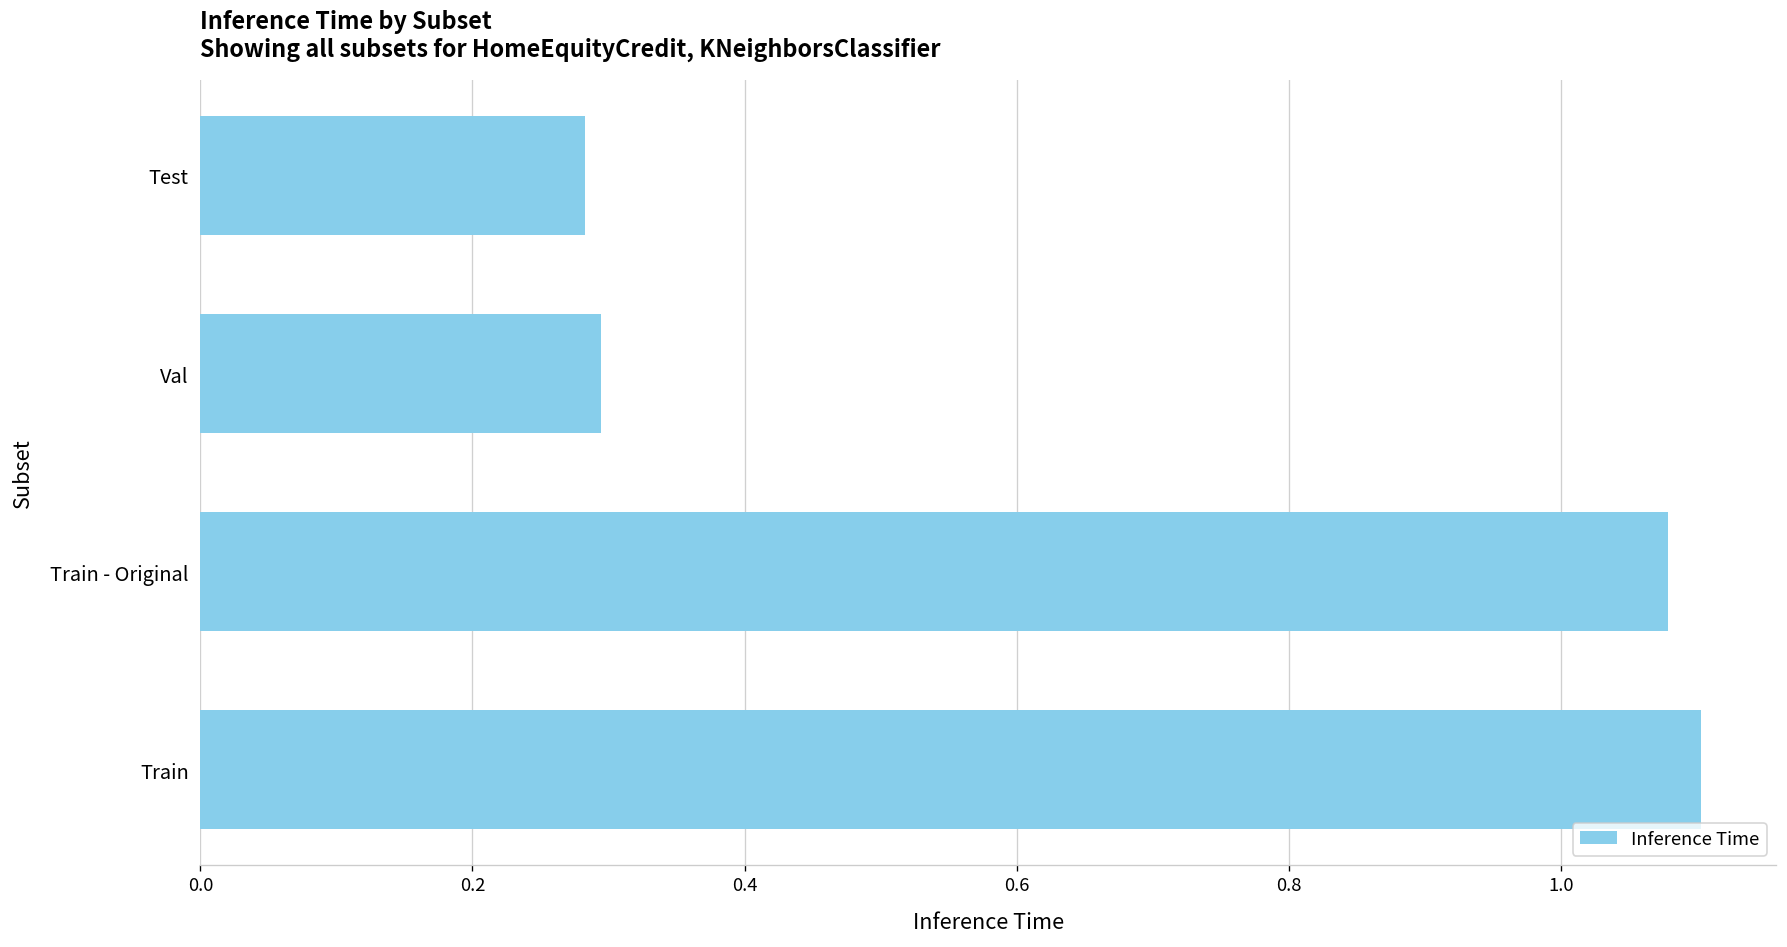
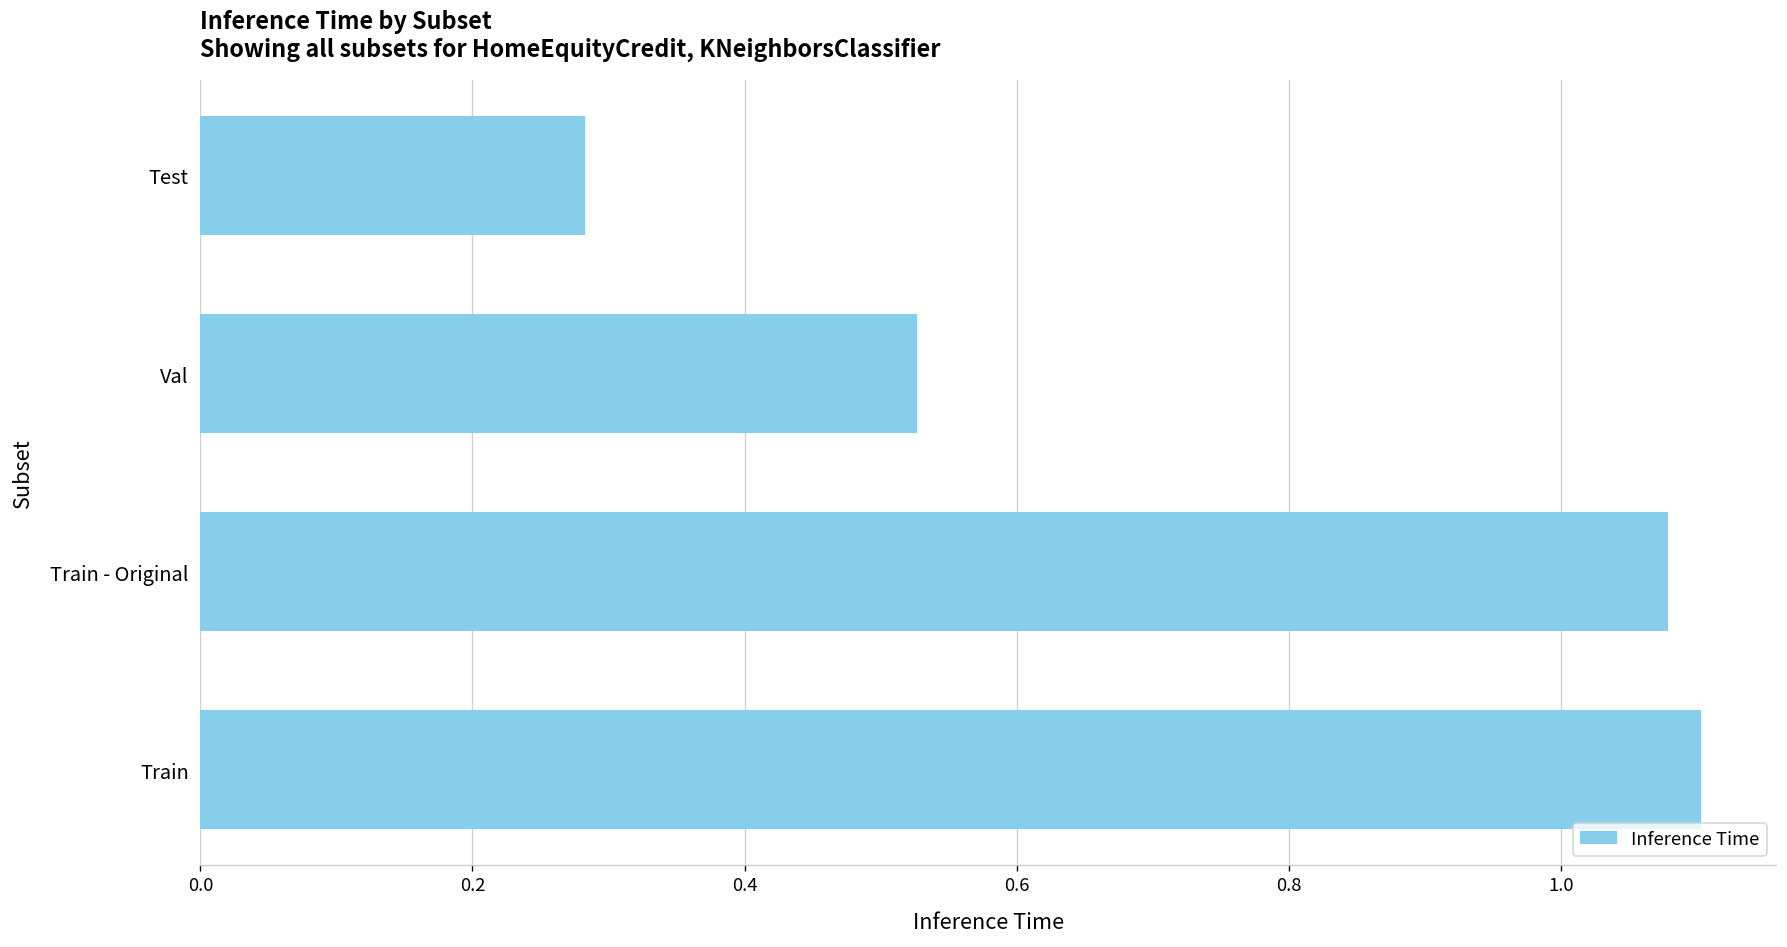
Val: 0.295 -> 0.526
